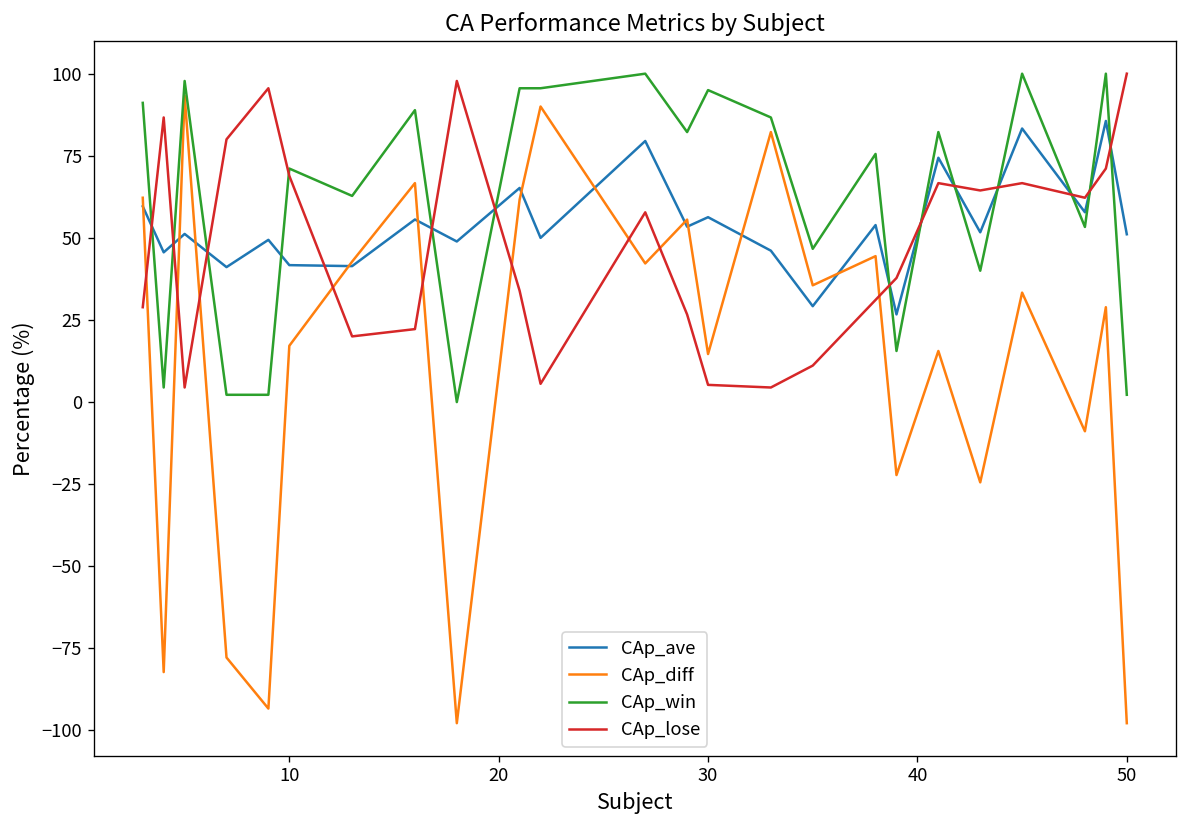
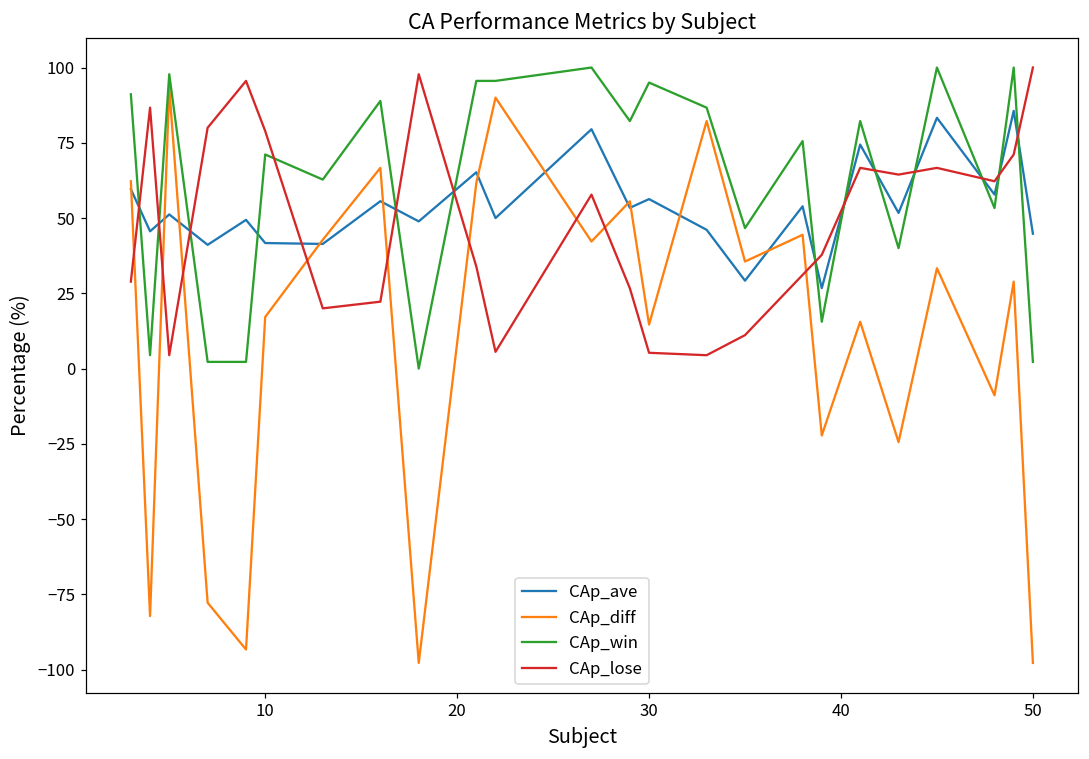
CAp_lose, 10: 69 -> 79
CAp_ave, 50: 51 -> 45
